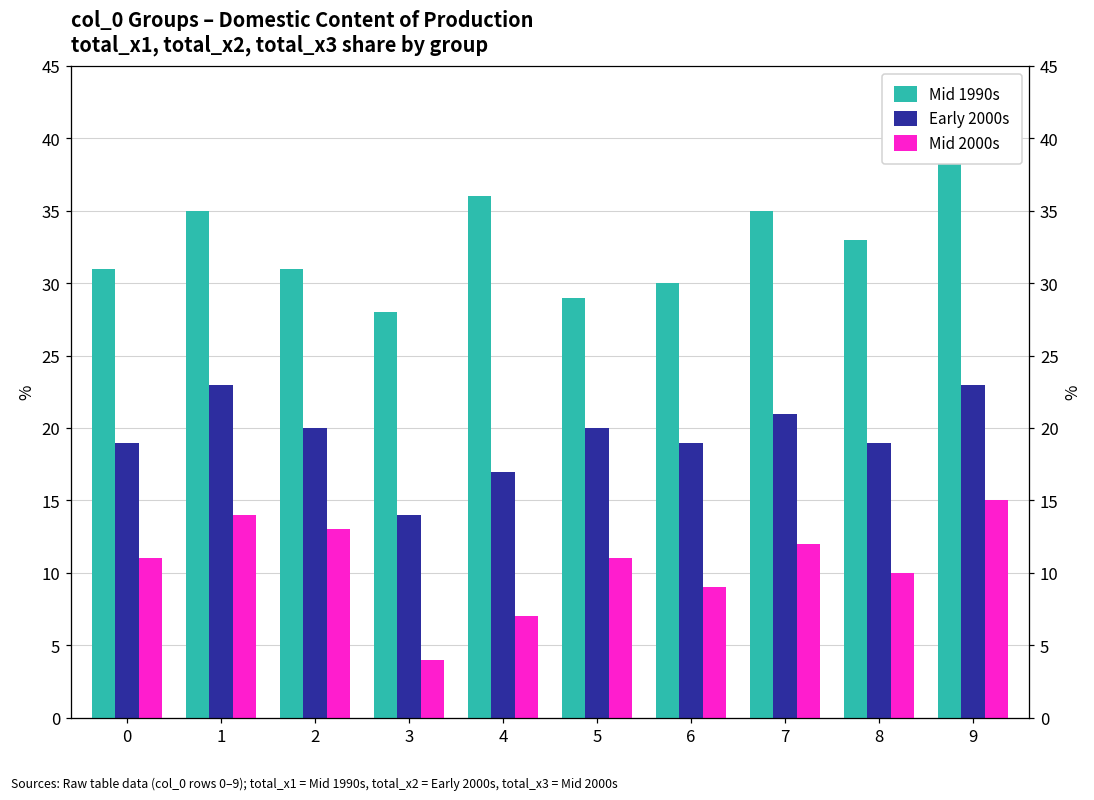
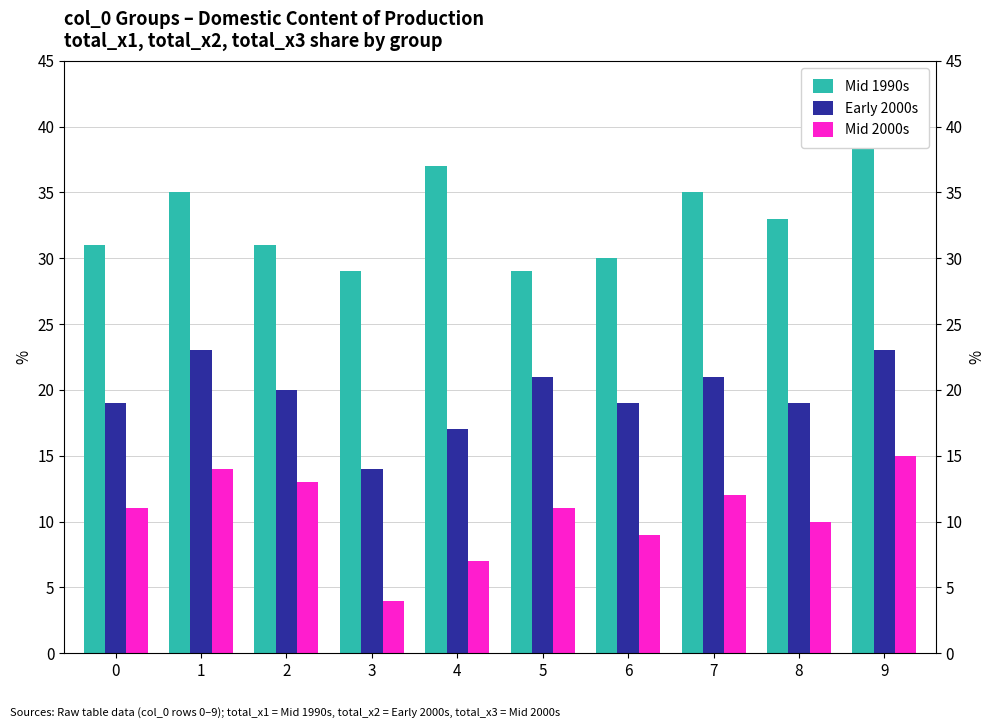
Mid 1990s, 3: 28 -> 29
Mid 1990s, 4: 36 -> 37
Early 2000s, 5: 20 -> 21
